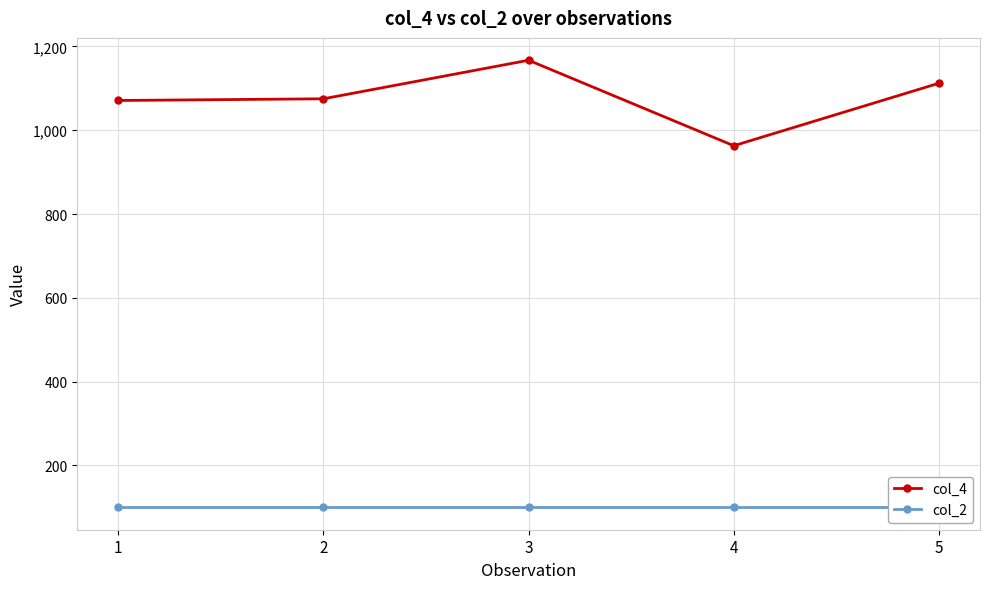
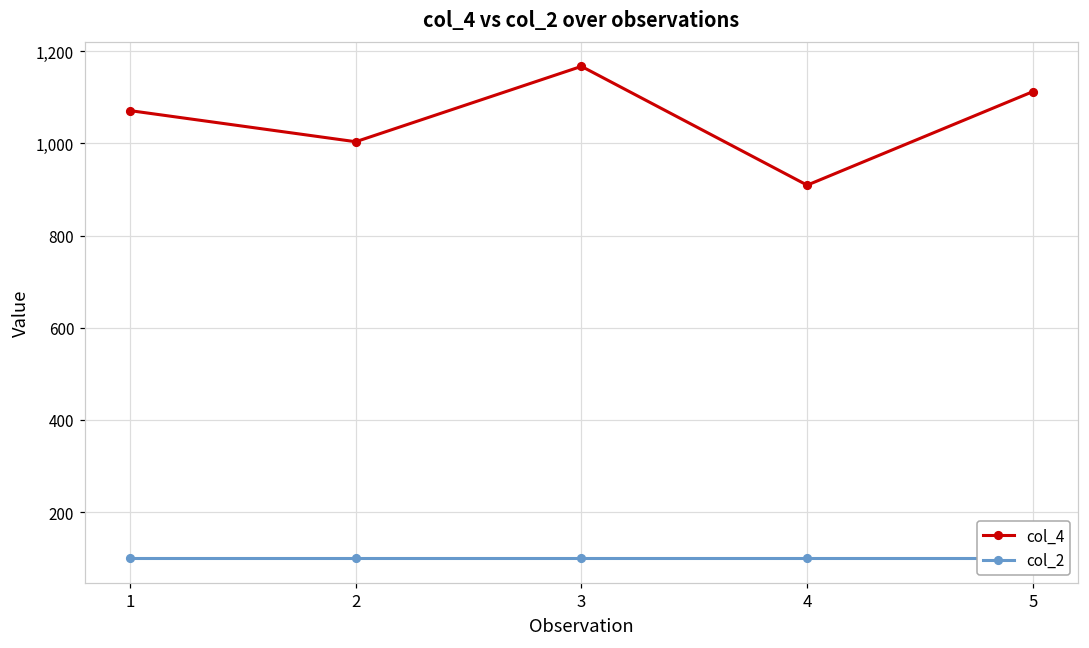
col_4, 2: 1,080 -> 1,000
col_4, 4: 960 -> 910
